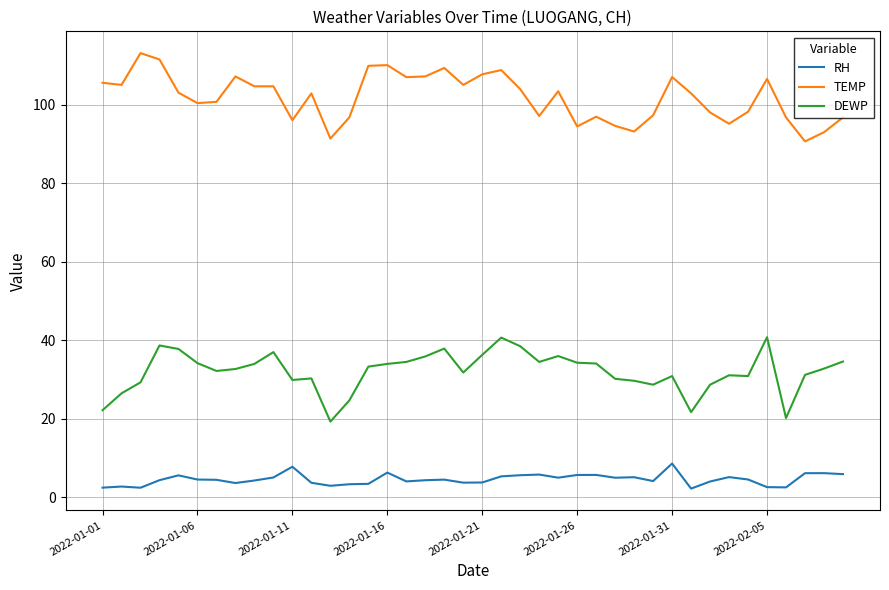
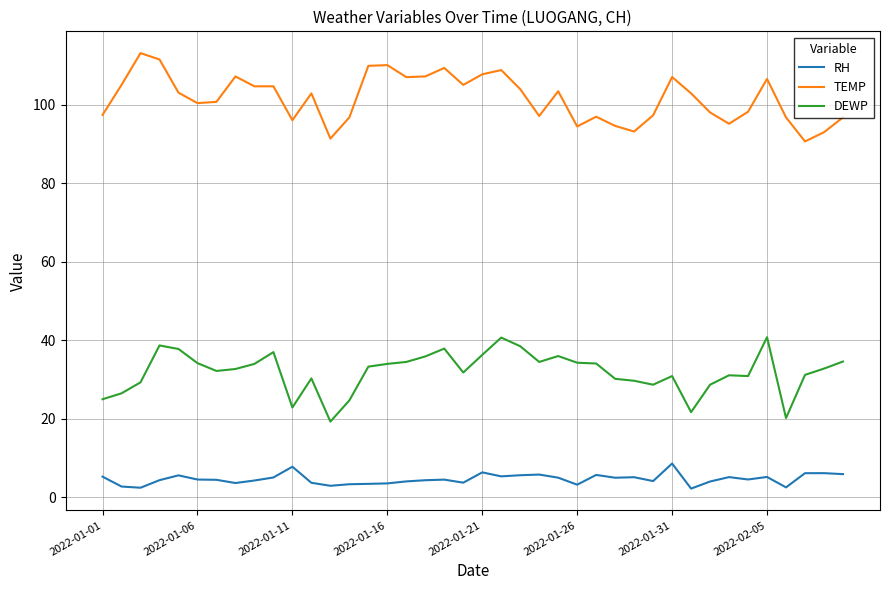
RH, 2022-01-01: 2 -> 5
TEMP, 2022-01-01: 106 -> 97
DEWP, 2022-01-01: 22 -> 25
DEWP, 2022-01-11: 30 -> 23
RH, 2022-01-16: 6 -> 4
RH, 2022-01-21: 4 -> 6
RH, 2022-01-26: 6 -> 3
RH, 2022-02-05: 3 -> 5
